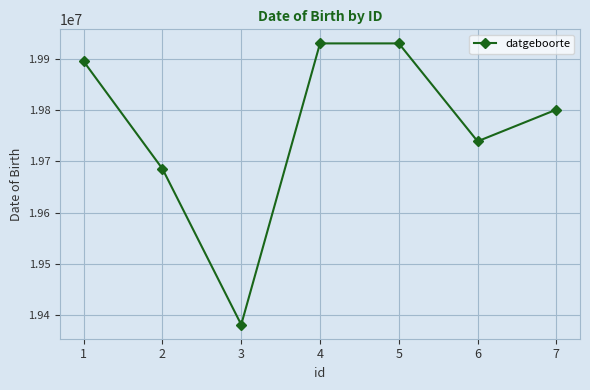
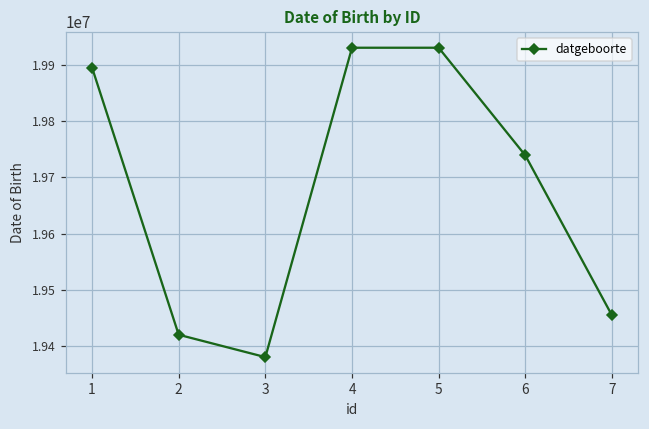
2: 19690000 -> 19420000
7: 19800000 -> 19460000
